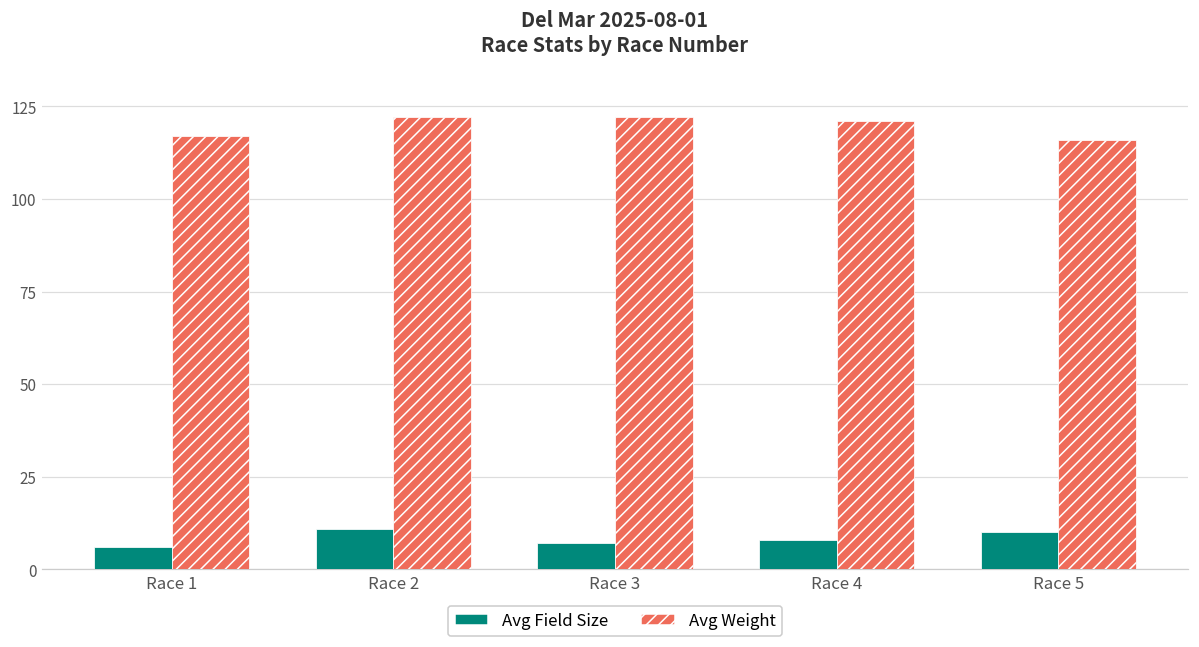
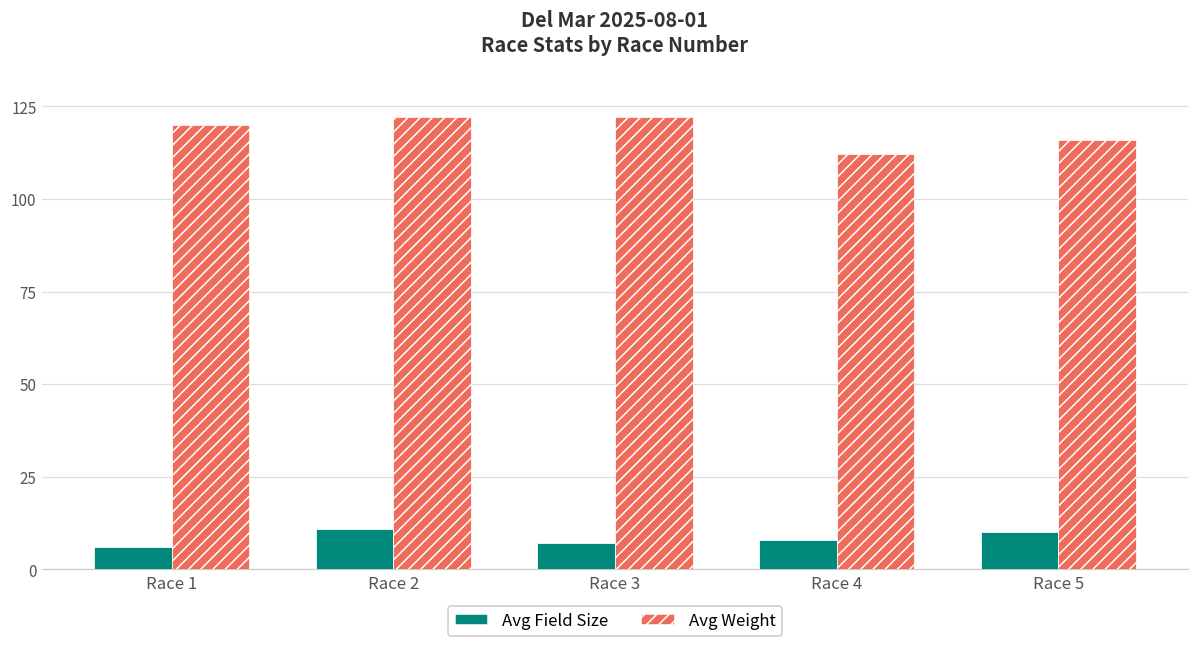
Avg Weight, Race 1: 117 -> 120
Avg Weight, Race 4: 121 -> 112
